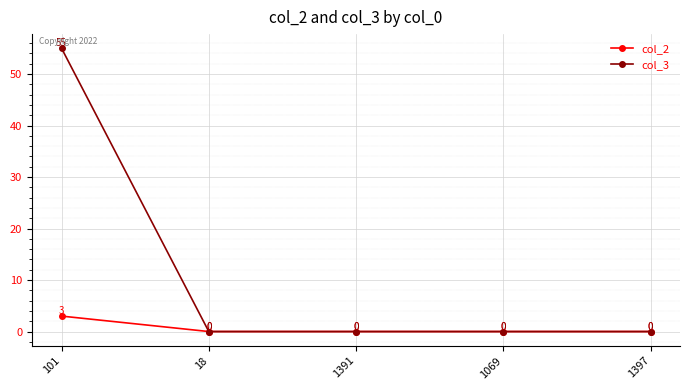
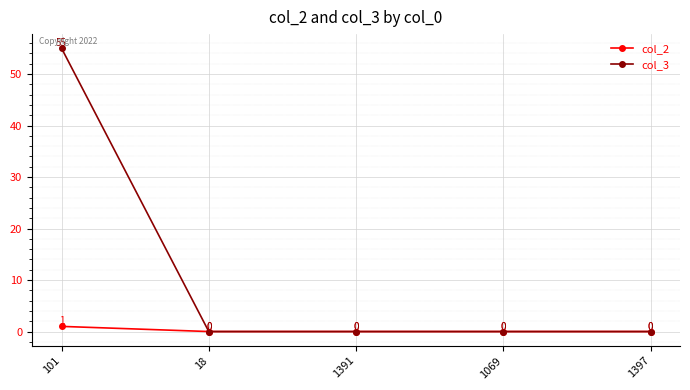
col_2, 101: 3 -> 1
